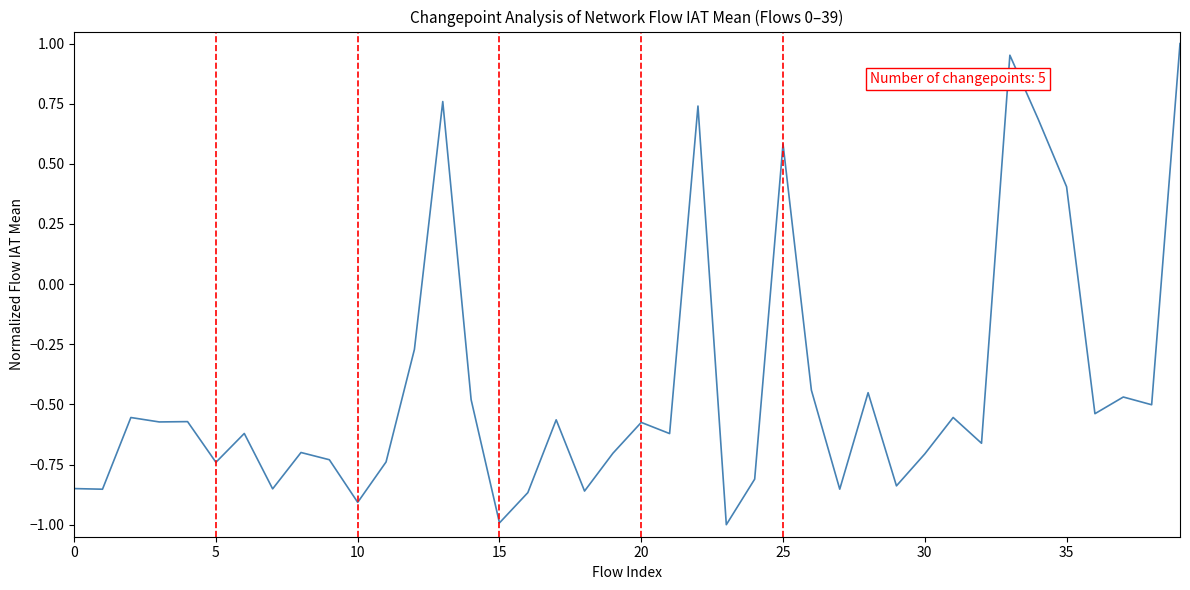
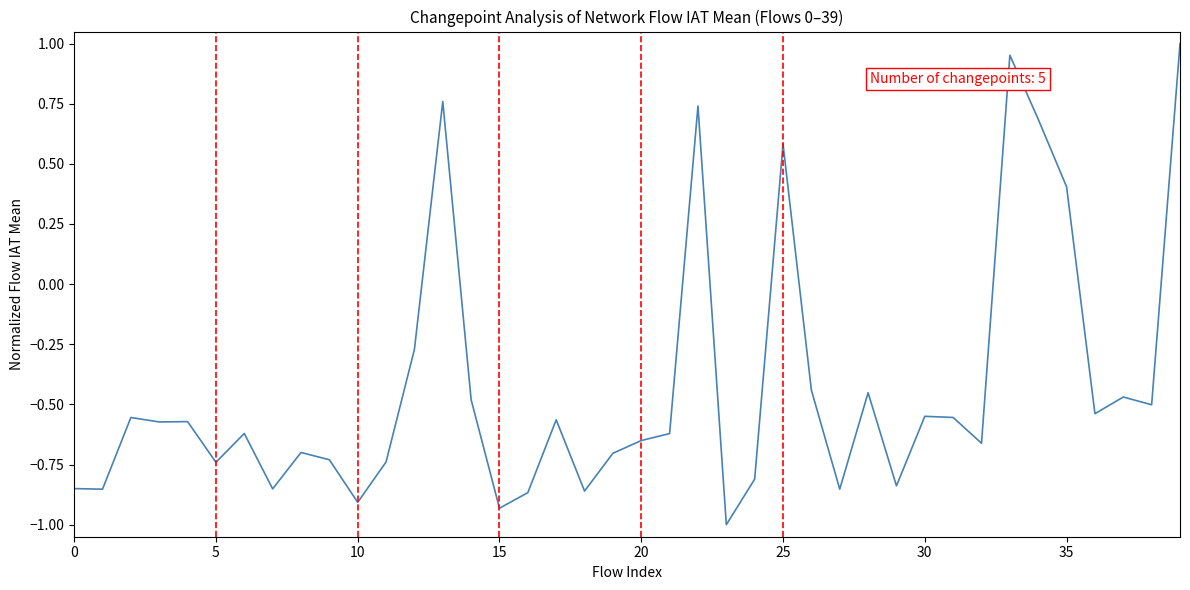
15: -0.99 -> -0.93
20: -0.57 -> -0.65
30: -0.71 -> -0.55
